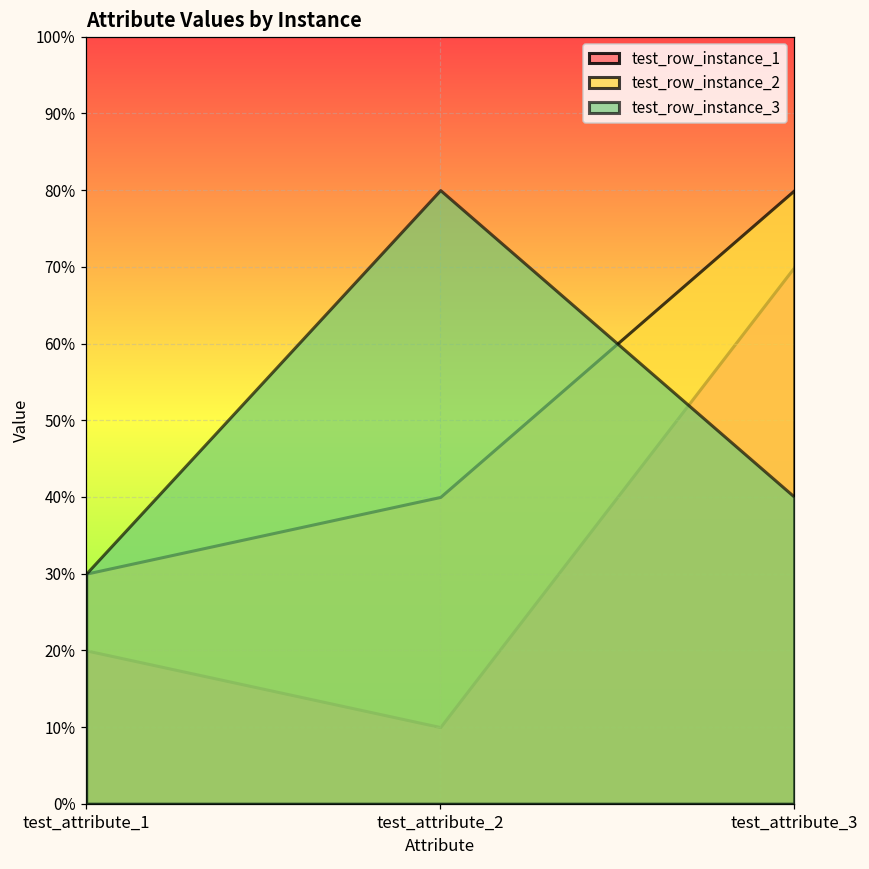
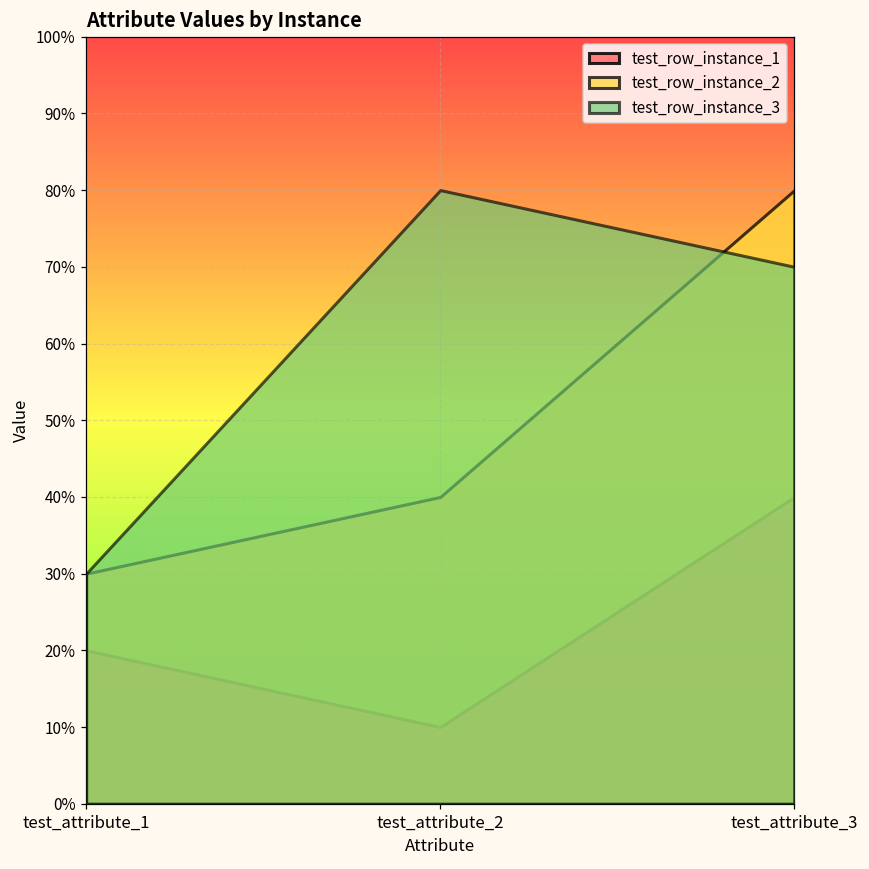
test_row_instance_1, test_attribute_3: 70% -> 40%
test_row_instance_3, test_attribute_3: 40% -> 70%
